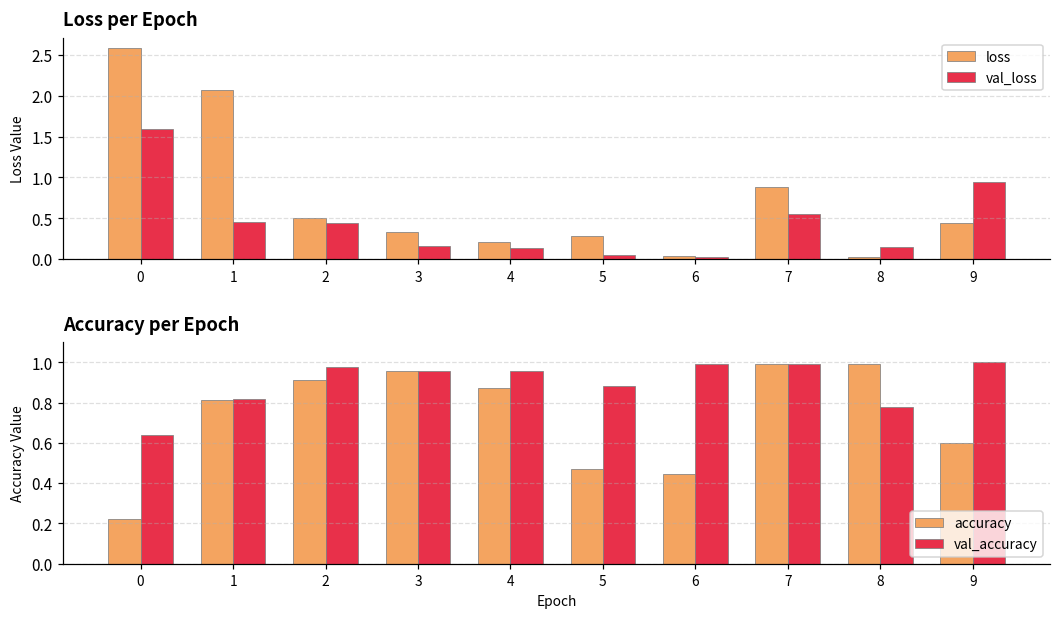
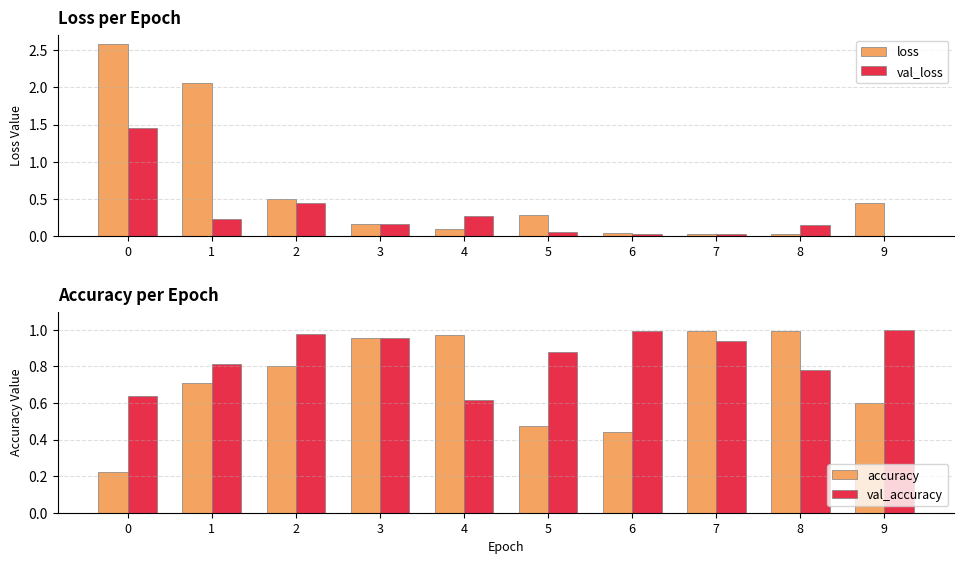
Loss per Epoch, val_loss, 0: 1.6 -> 1.5
Loss per Epoch, val_loss, 1: 0.5 -> 0.2
Loss per Epoch, loss, 3: 0.3 -> 0.2
Loss per Epoch, loss, 4: 0.2 -> 0.1
Loss per Epoch, val_loss, 4: 0.1 -> 0.3
Loss per Epoch, loss, 7: 0.9 -> 0.0
Loss per Epoch, val_loss, 7: 0.6 -> 0.0
Loss per Epoch, val_loss, 9: 0.9 -> 0.0
Accuracy per Epoch, accuracy, 1: 0.81 -> 0.71
Accuracy per Epoch, accuracy, 2: 0.91 -> 0.80
Accuracy per Epoch, accuracy, 4: 0.87 -> 0.97
Accuracy per Epoch, val_accuracy, 4: 0.96 -> 0.62
Accuracy per Epoch, val_accuracy, 7: 0.99 -> 0.94
